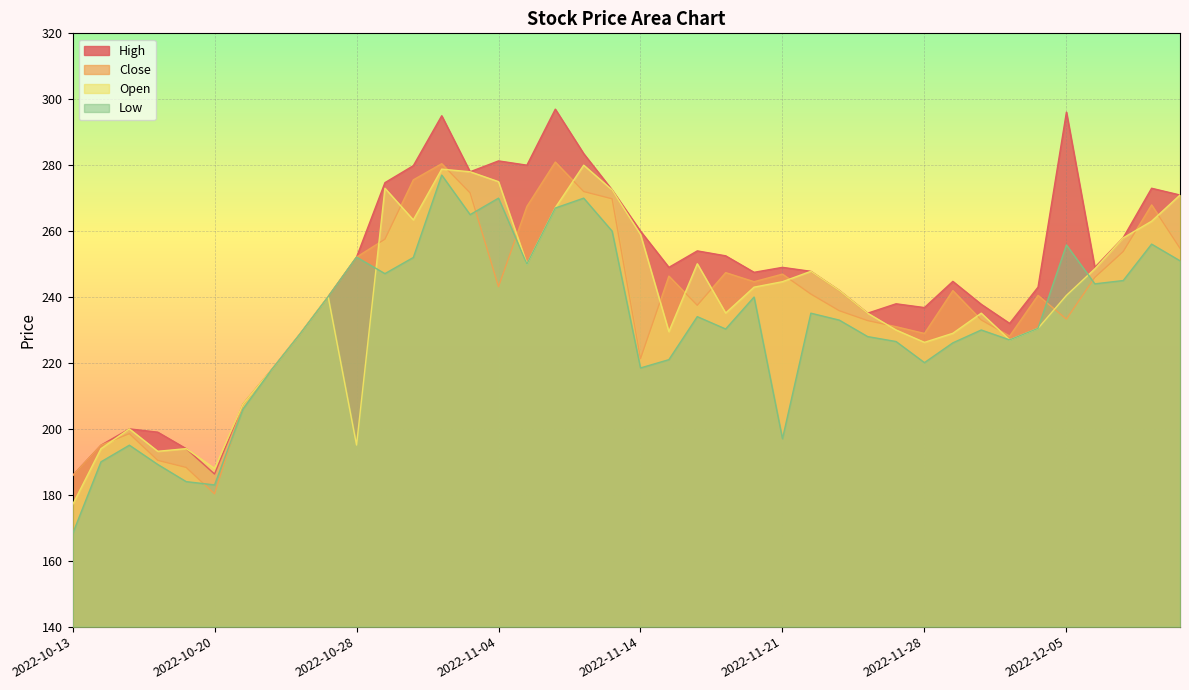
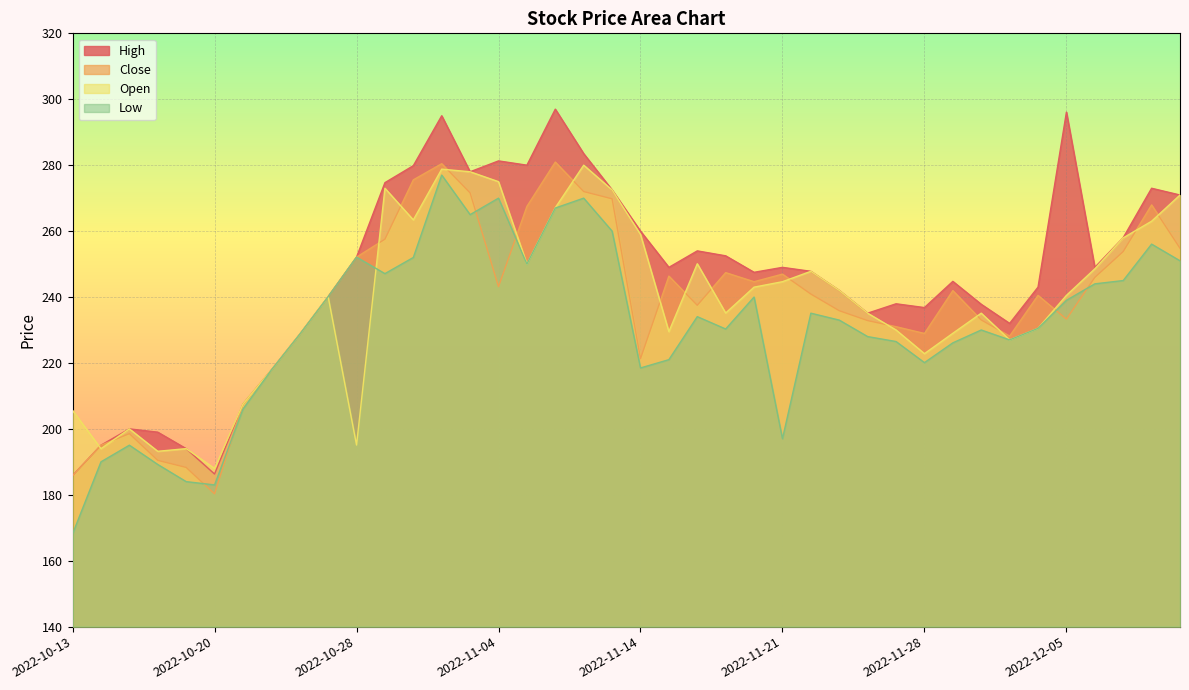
Open, 2022-10-13: 177 -> 206
Open, 2022-11-28: 226 -> 223
Low, 2022-12-05: 256 -> 239
